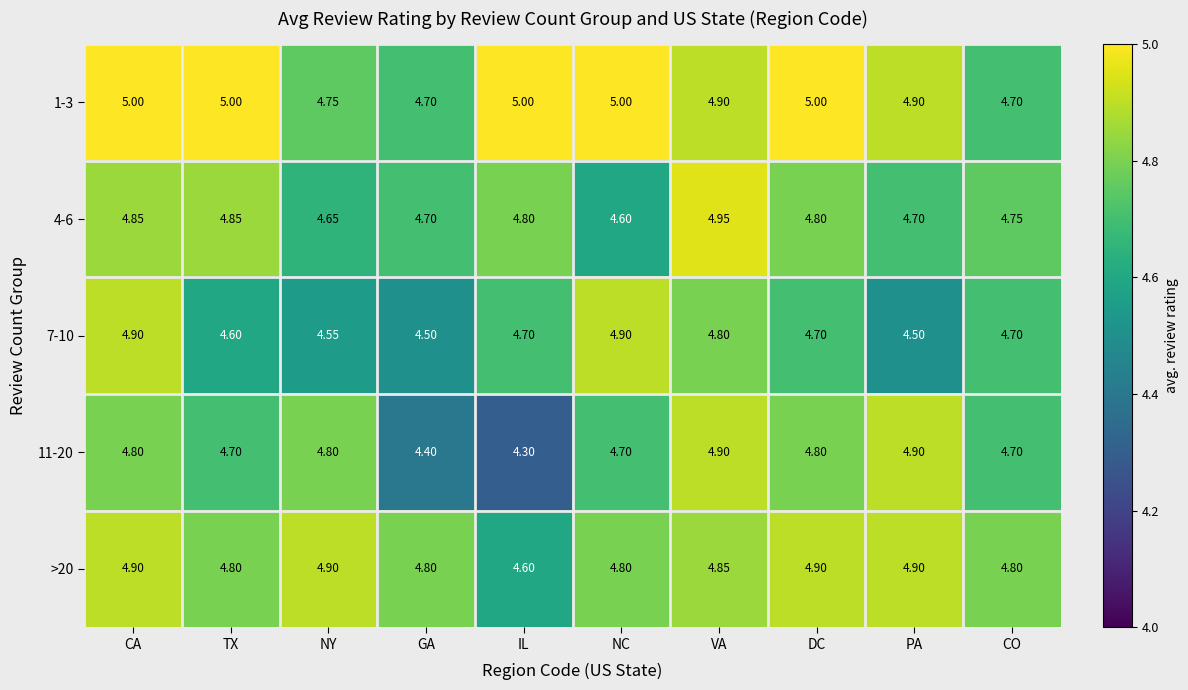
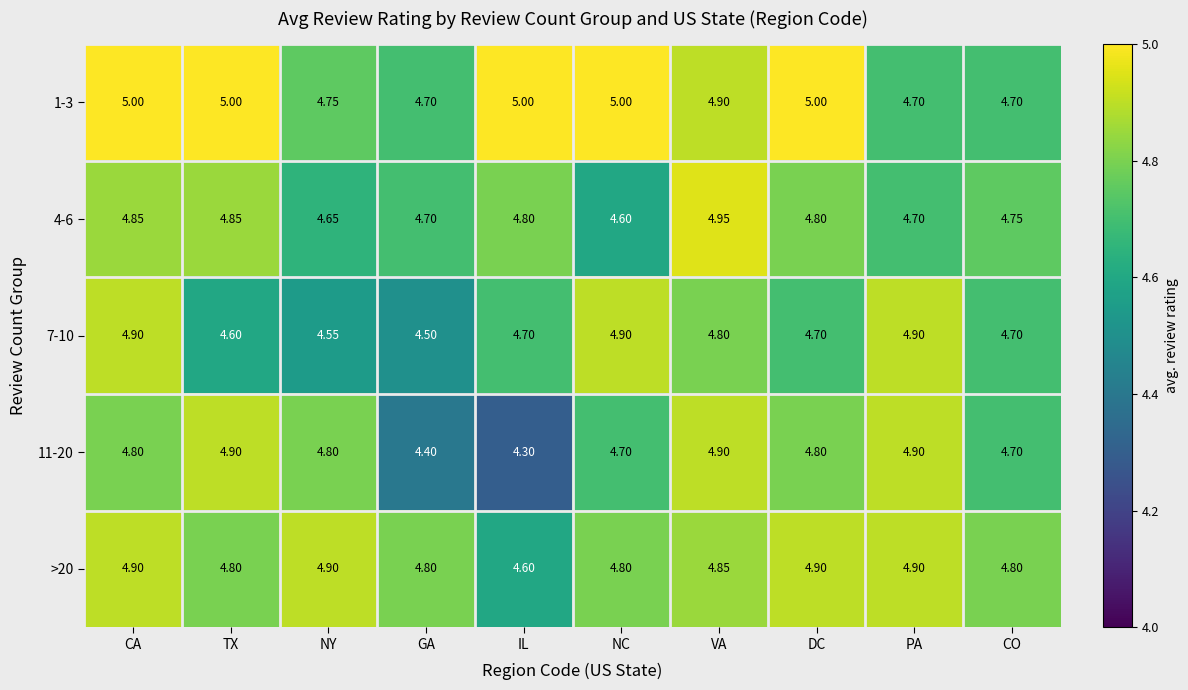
1-3, PA: 4.90 -> 4.70
7-10, PA: 4.50 -> 4.90
11-20, TX: 4.70 -> 4.90
